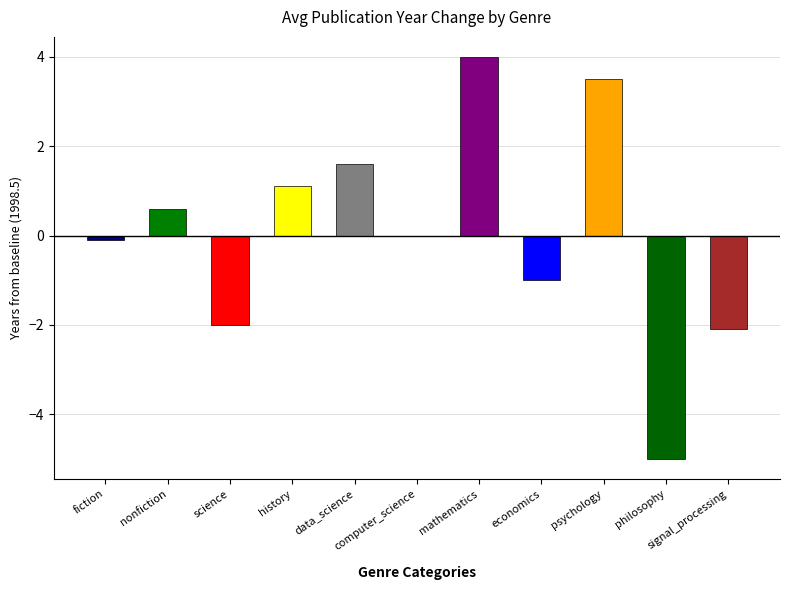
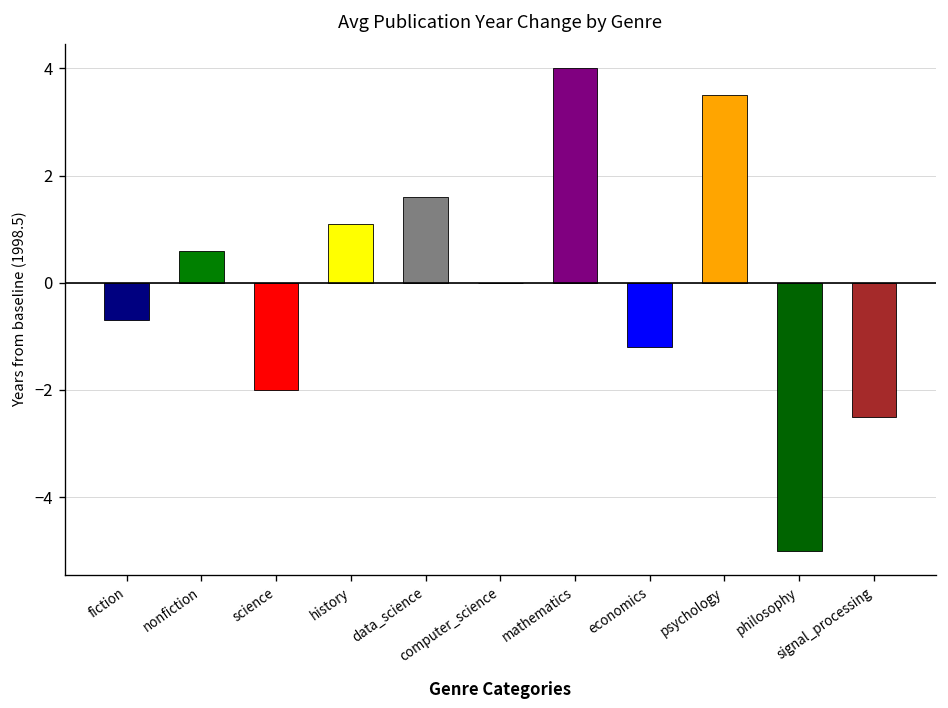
fiction: -0.1 -> -0.7
economics: -1.0 -> -1.2
signal_processing: -2.1 -> -2.5
